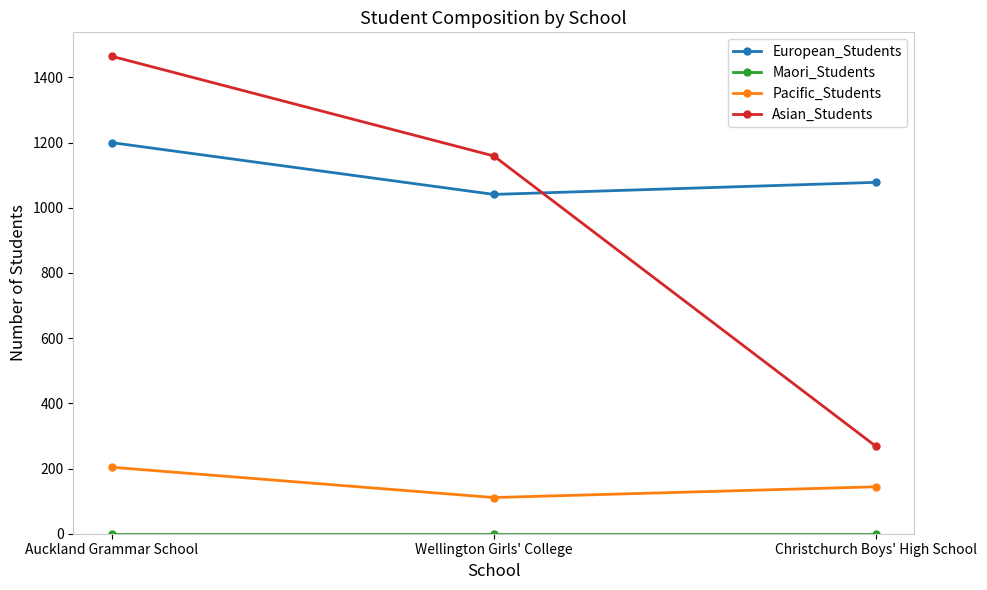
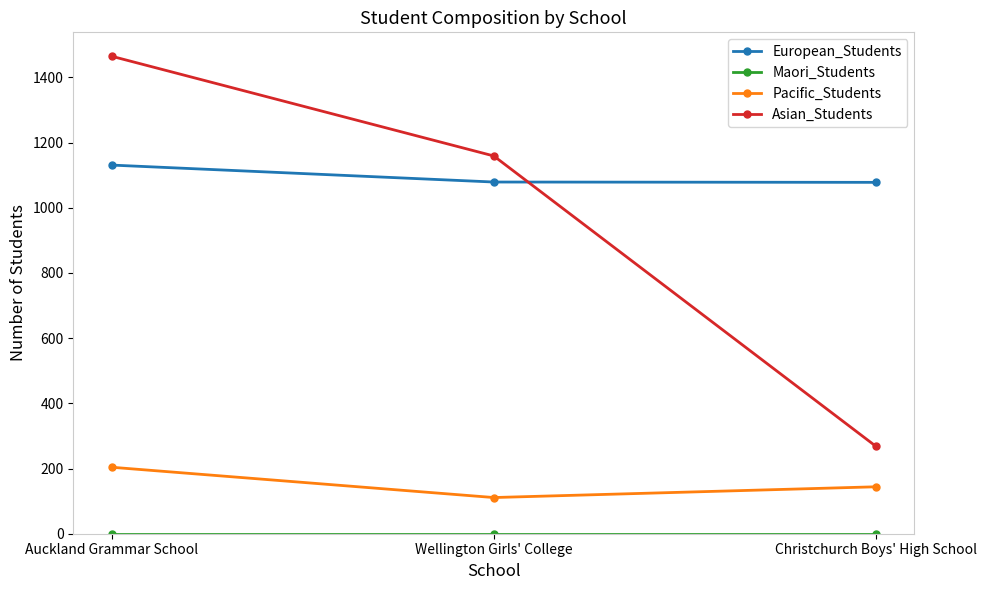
European_Students, Auckland Grammar School: 1200 -> 1130
European_Students, Wellington Girls' College: 1040 -> 1080
